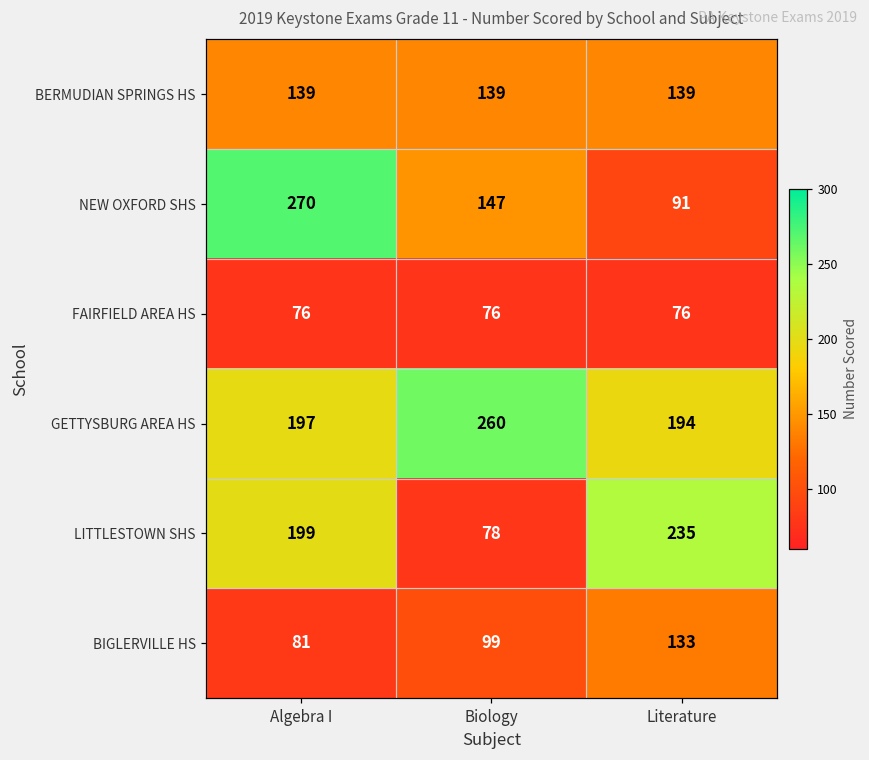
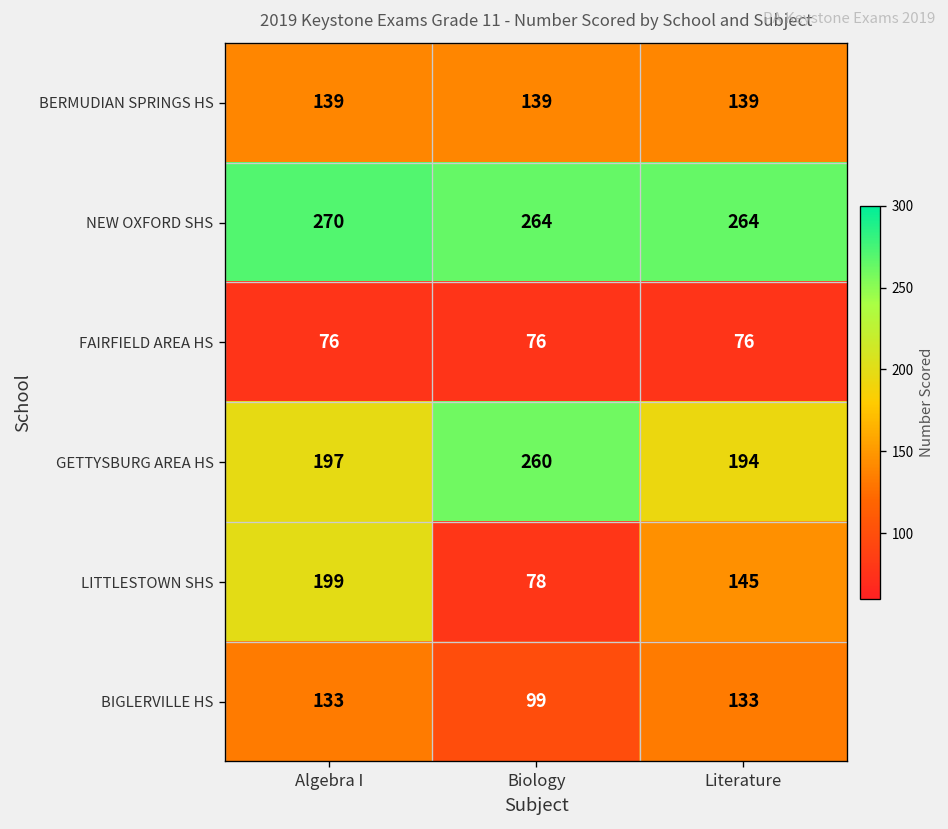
NEW OXFORD SHS, Biology: 147 -> 264
NEW OXFORD SHS, Literature: 91 -> 264
LITTLESTOWN SHS, Literature: 235 -> 145
BIGLERVILLE HS, Algebra I: 81 -> 133
